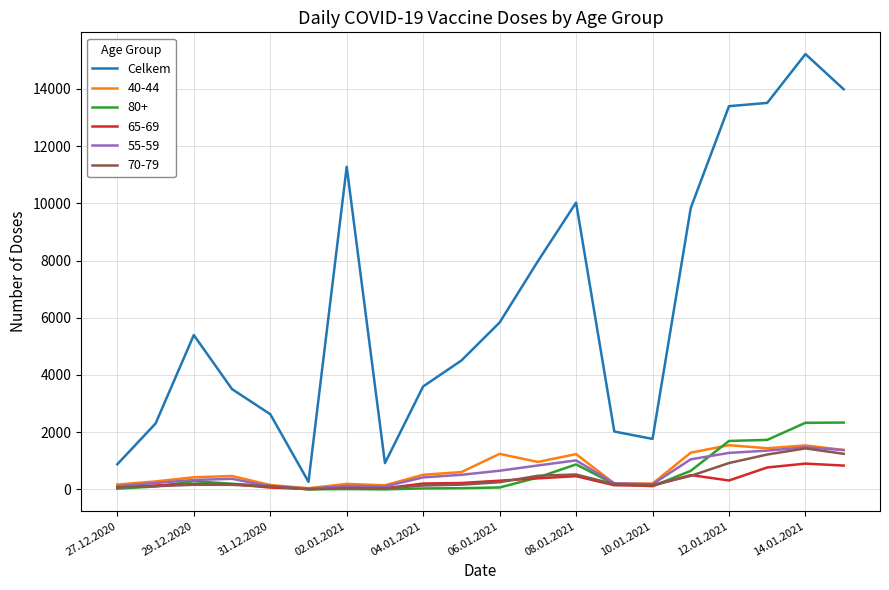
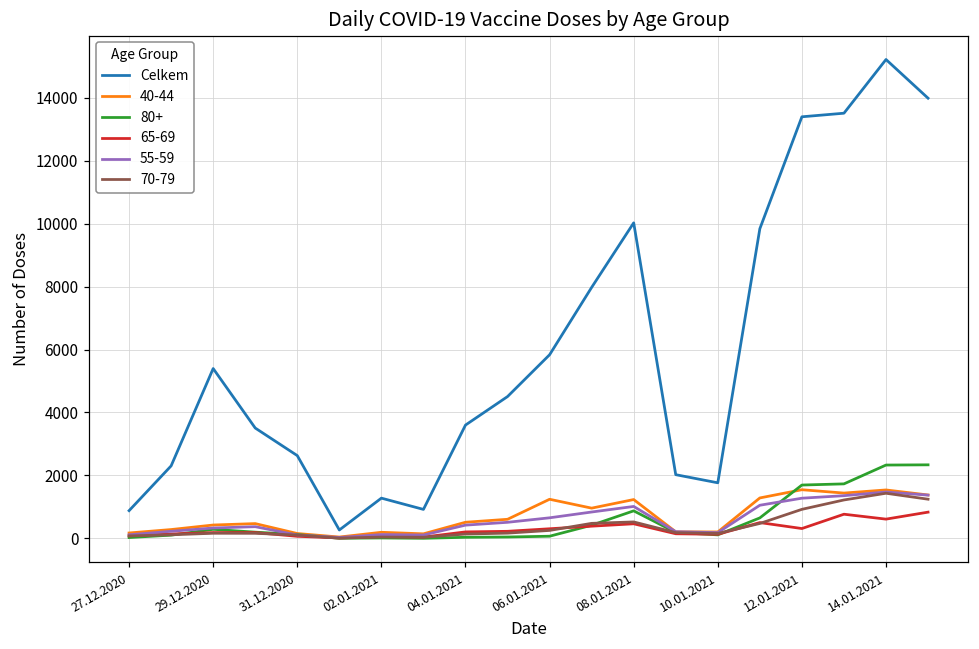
Celkem, 02.01.2021: 11300 -> 1300
65-69, 14.01.2021: 900 -> 600
